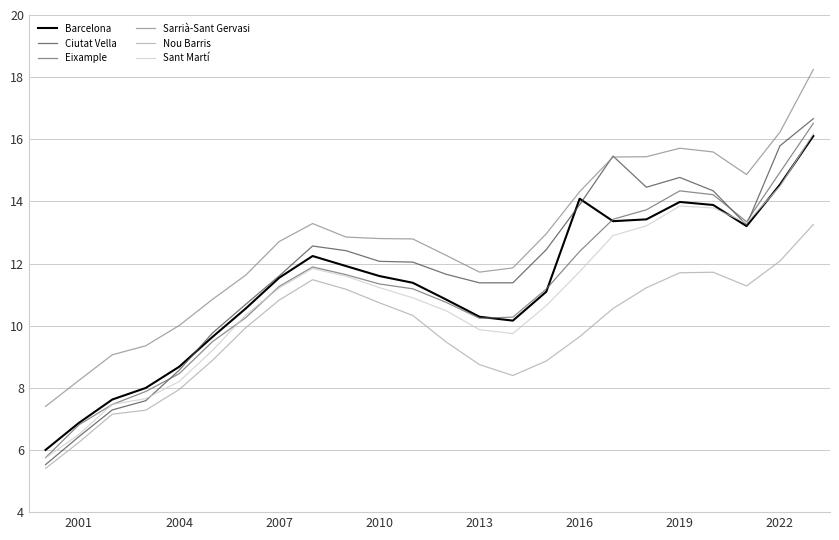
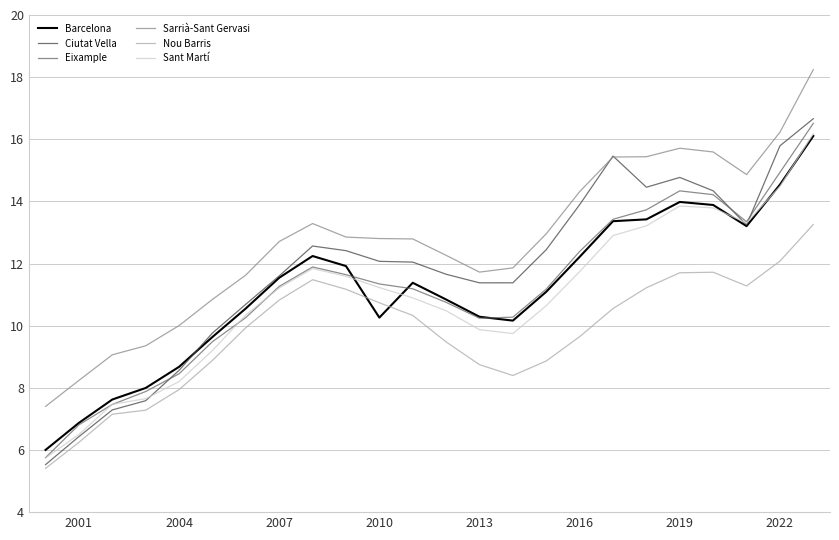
Barcelona, 2010: 11.6 -> 10.3
Barcelona, 2016: 14.1 -> 12.2
